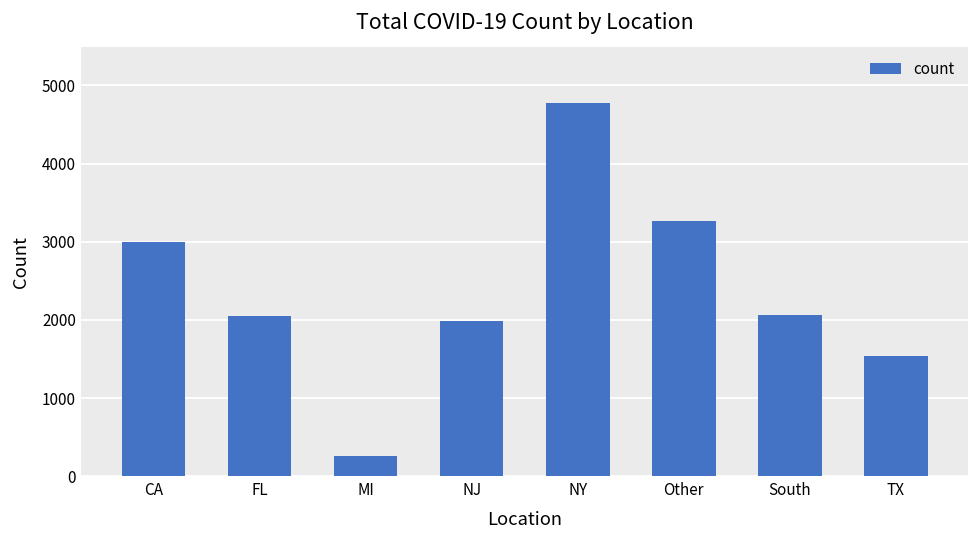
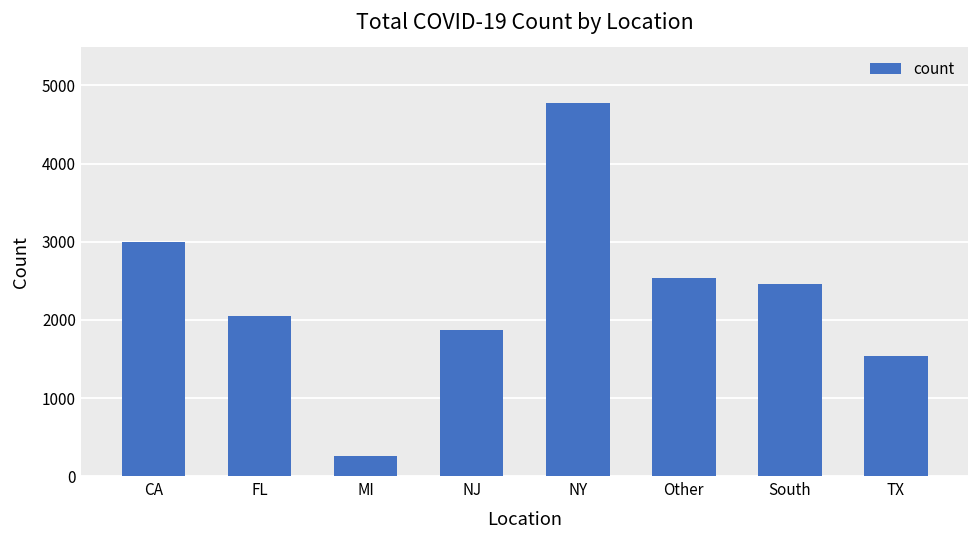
NJ: 2000 -> 1900
Other: 3300 -> 2500
South: 2100 -> 2500
